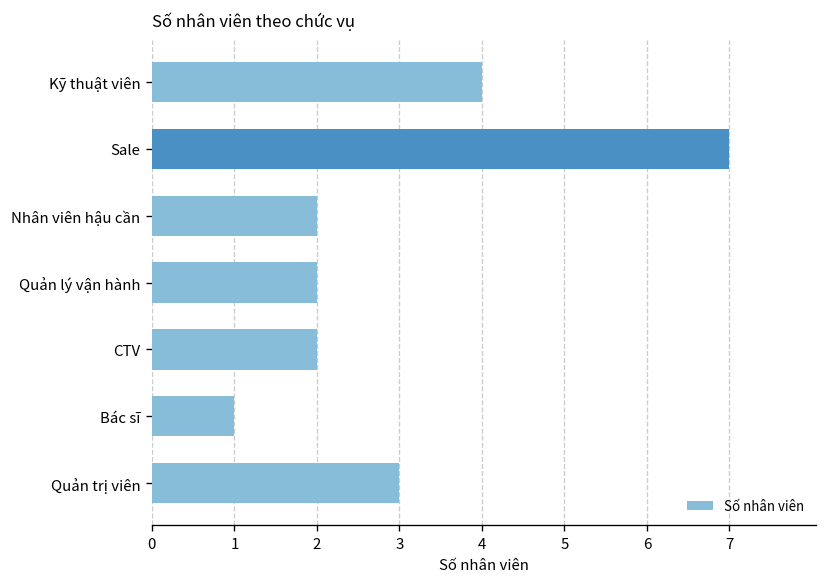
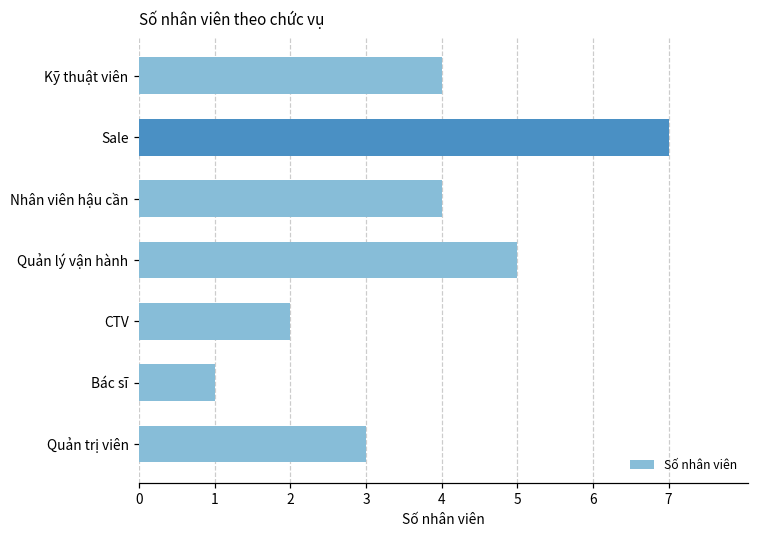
Nhân viên hậu cần: 2 -> 4
Quản lý vận hành: 2 -> 5
